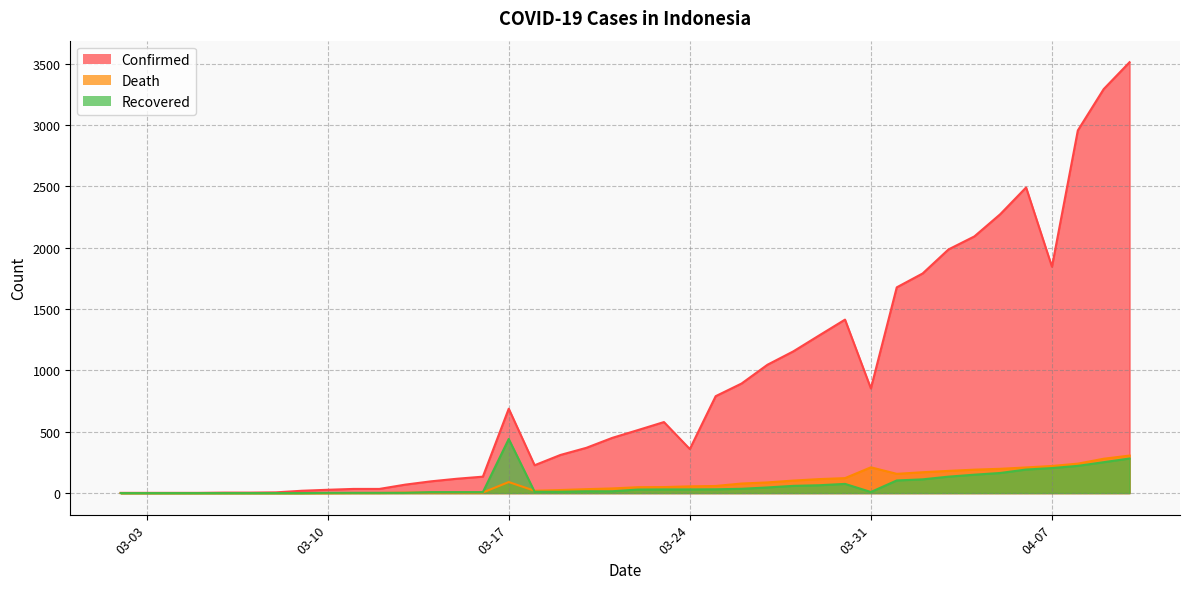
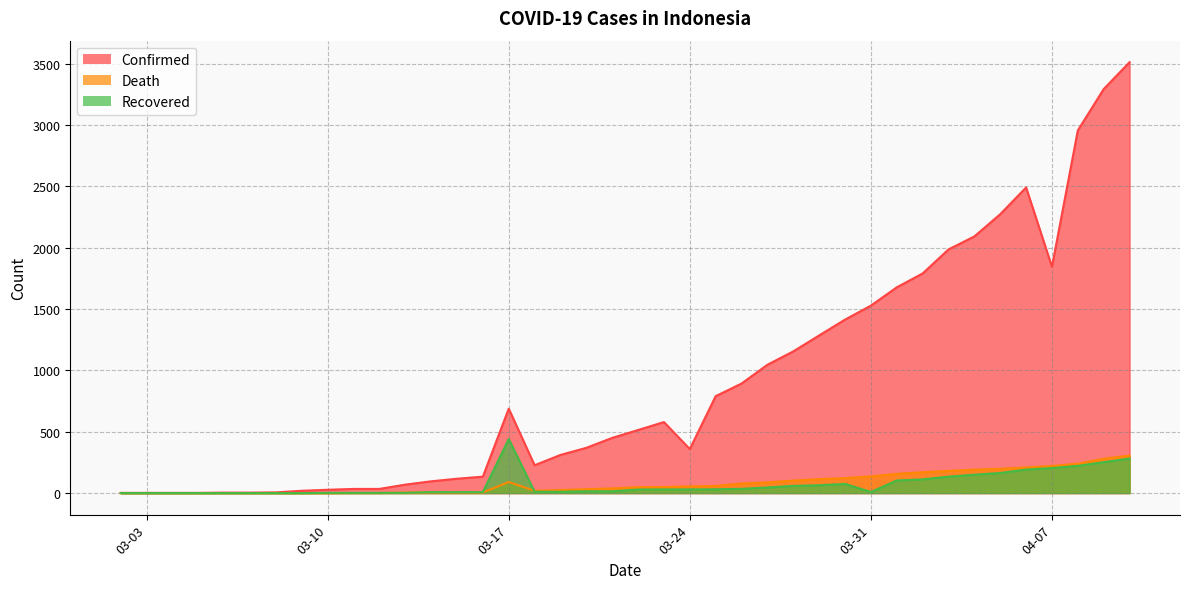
Confirmed, 03-31: 850 -> 1530
Death, 03-31: 210 -> 140
